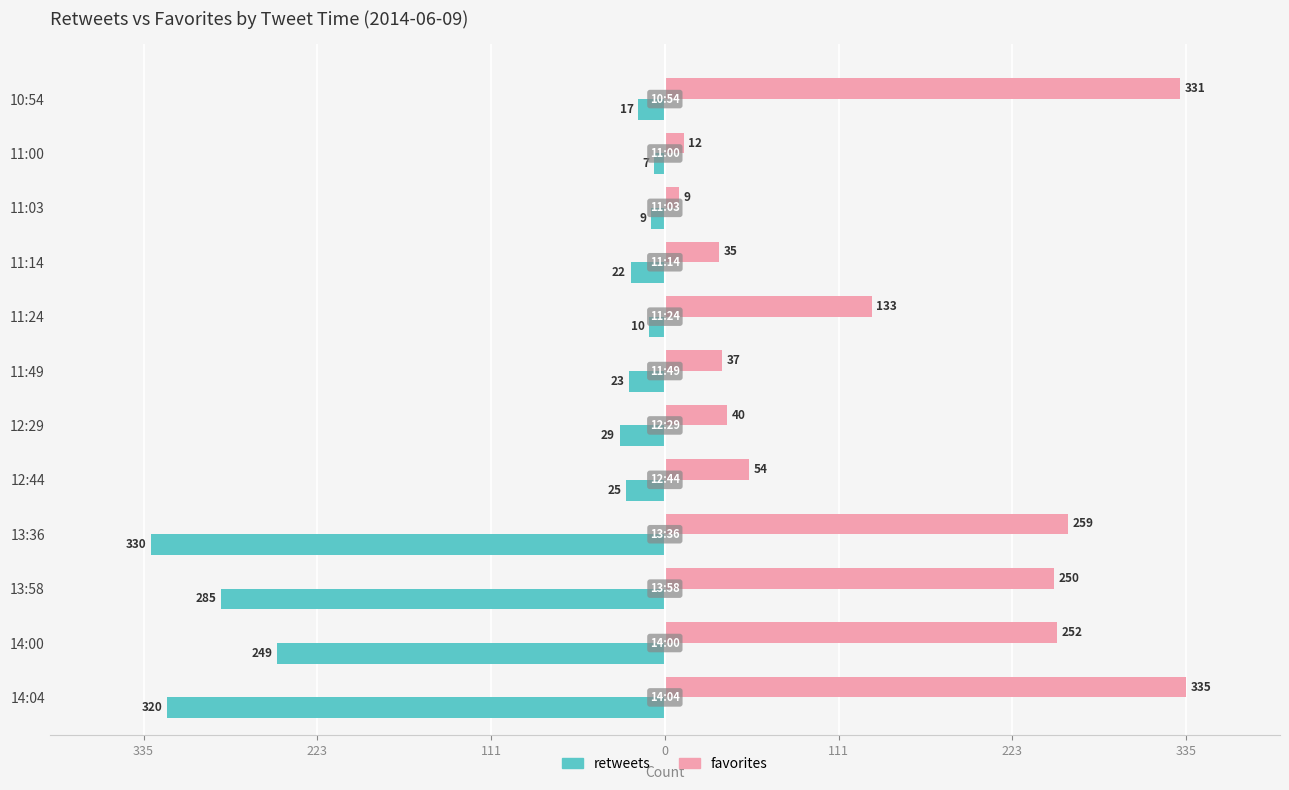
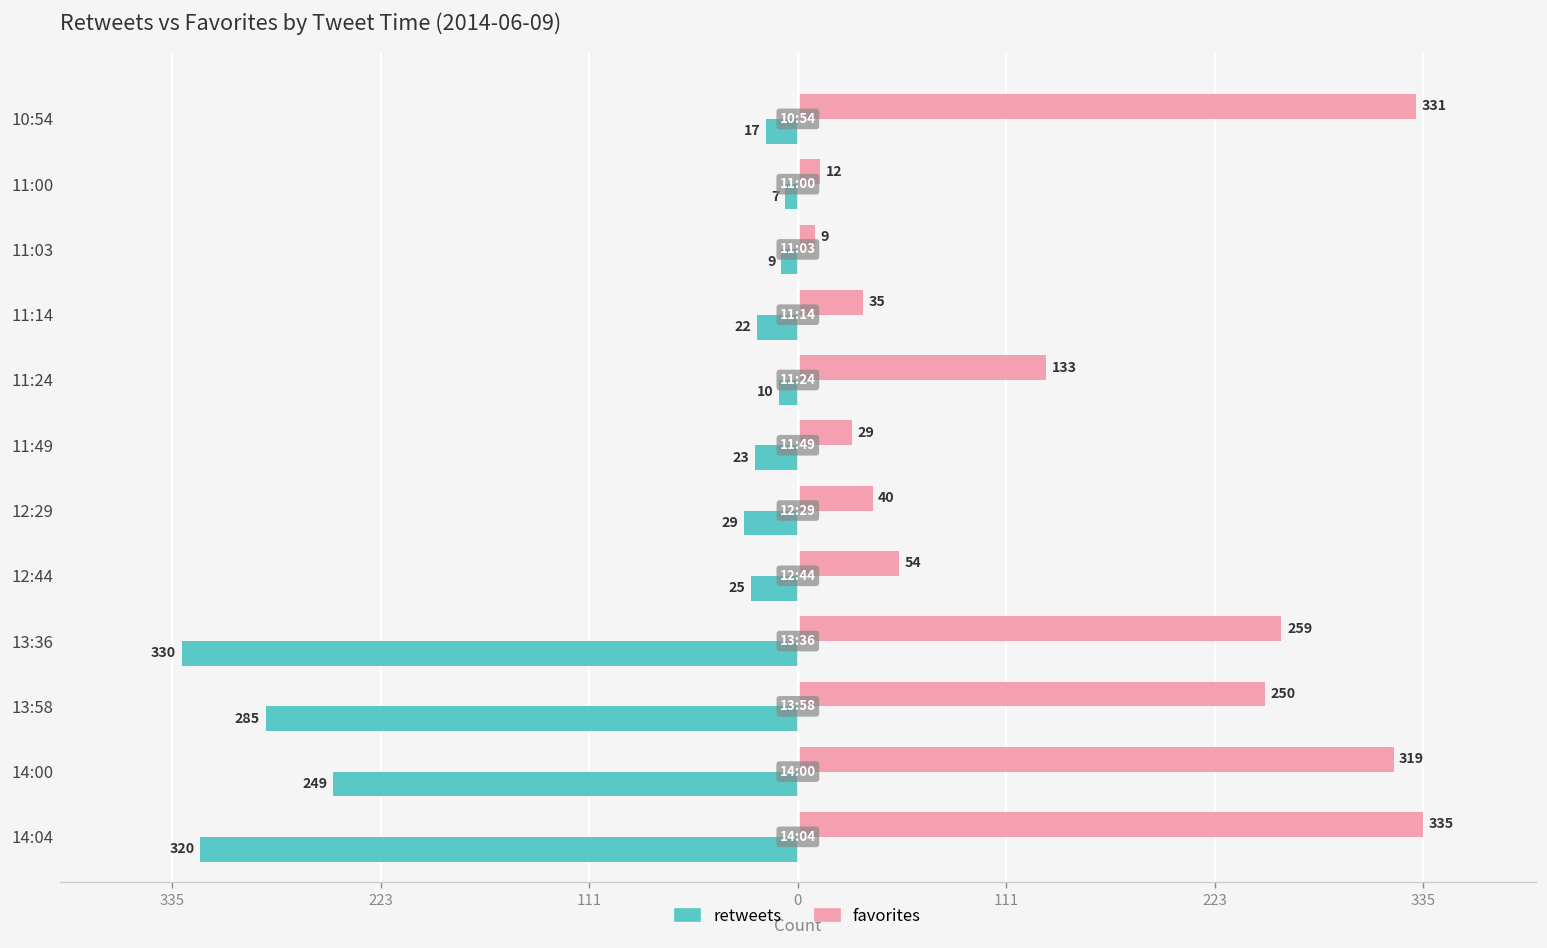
favorites, 11:49: 37 -> 29
favorites, 14:00: 252 -> 319
